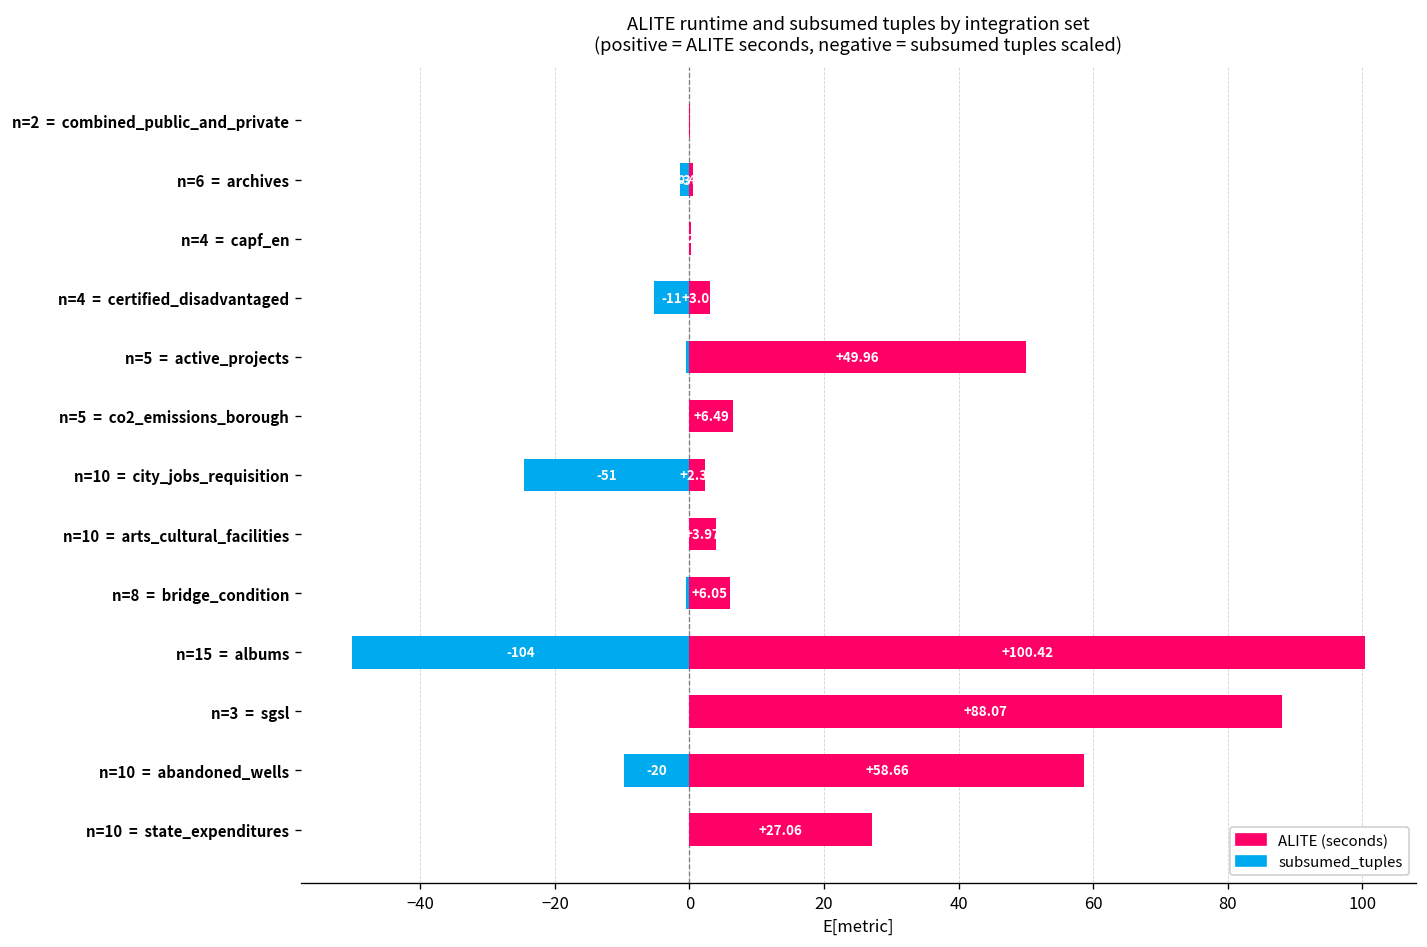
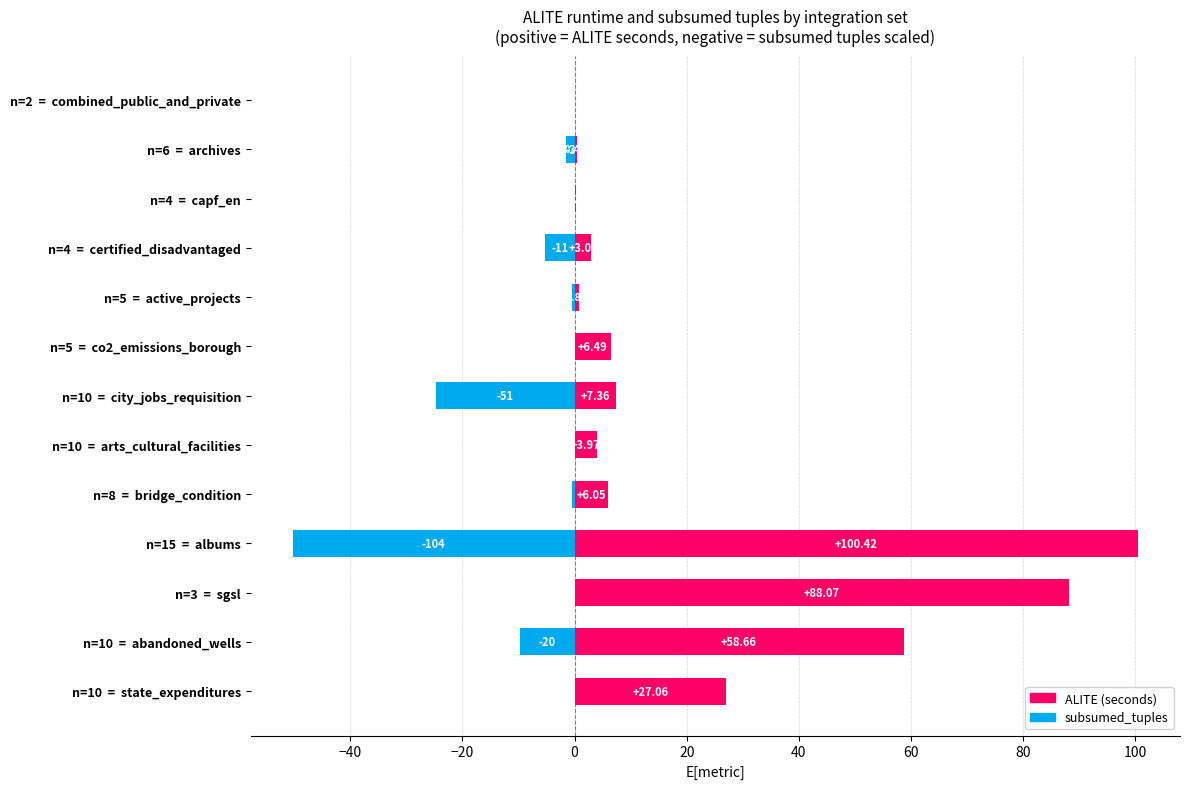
ALITE (seconds), n=5 = active_projects: 50 -> 1
ALITE (seconds), n=10 = city_jobs_requisition: +2.31 -> +7.36
